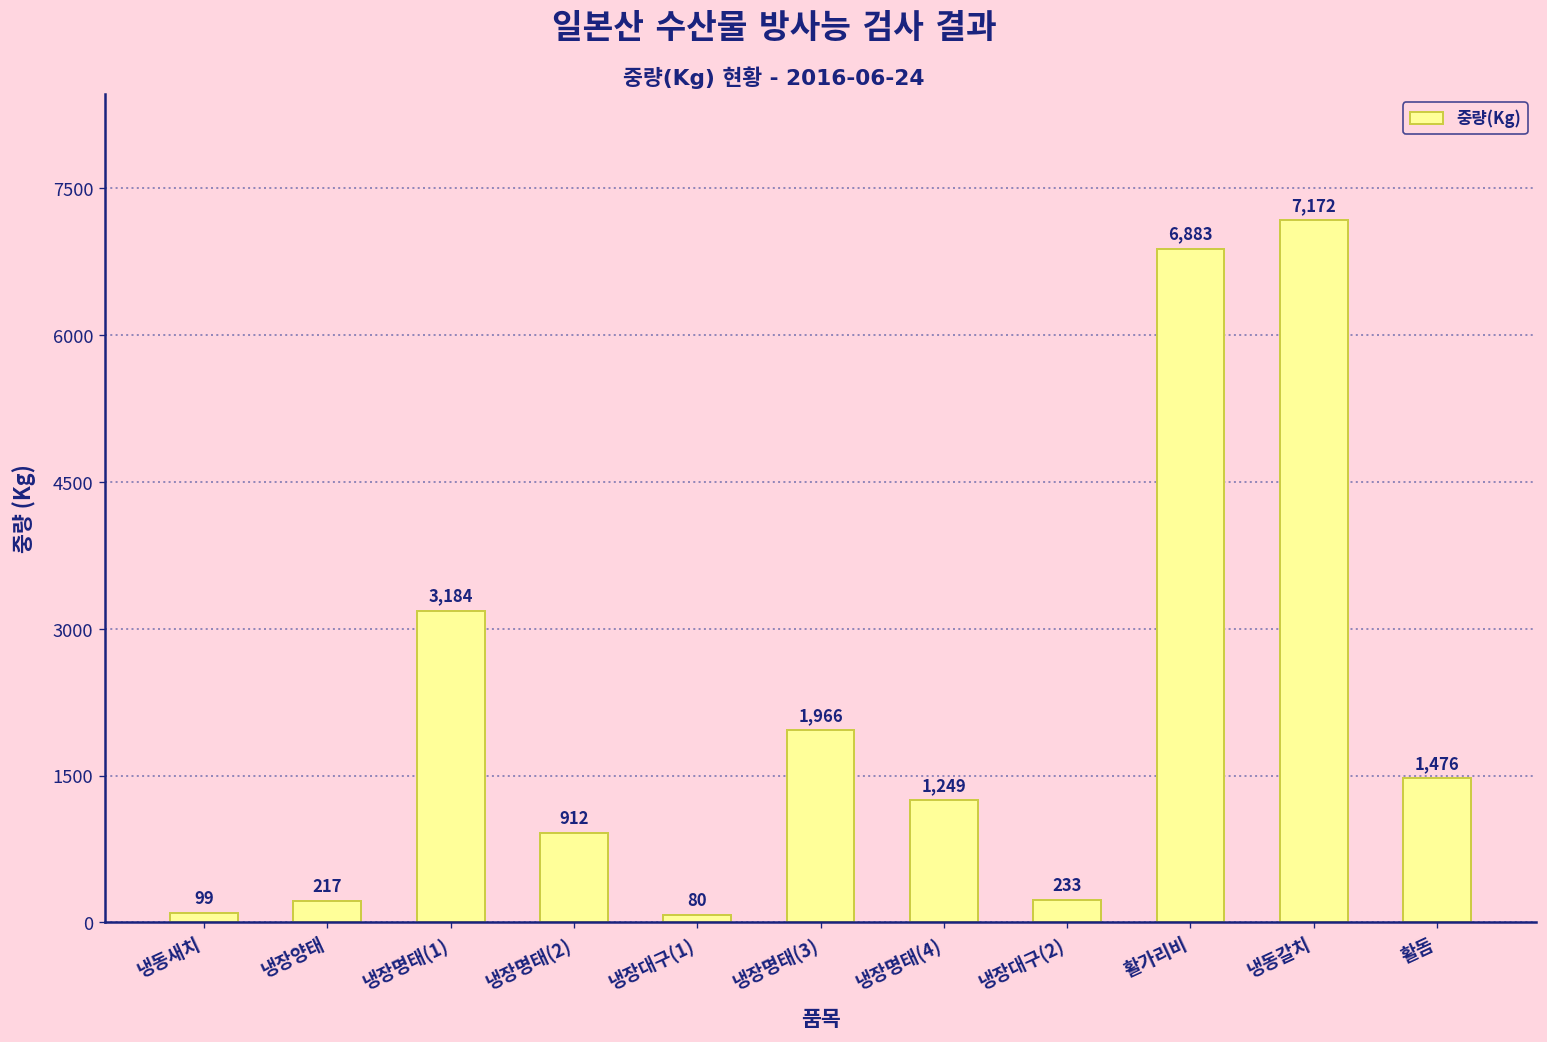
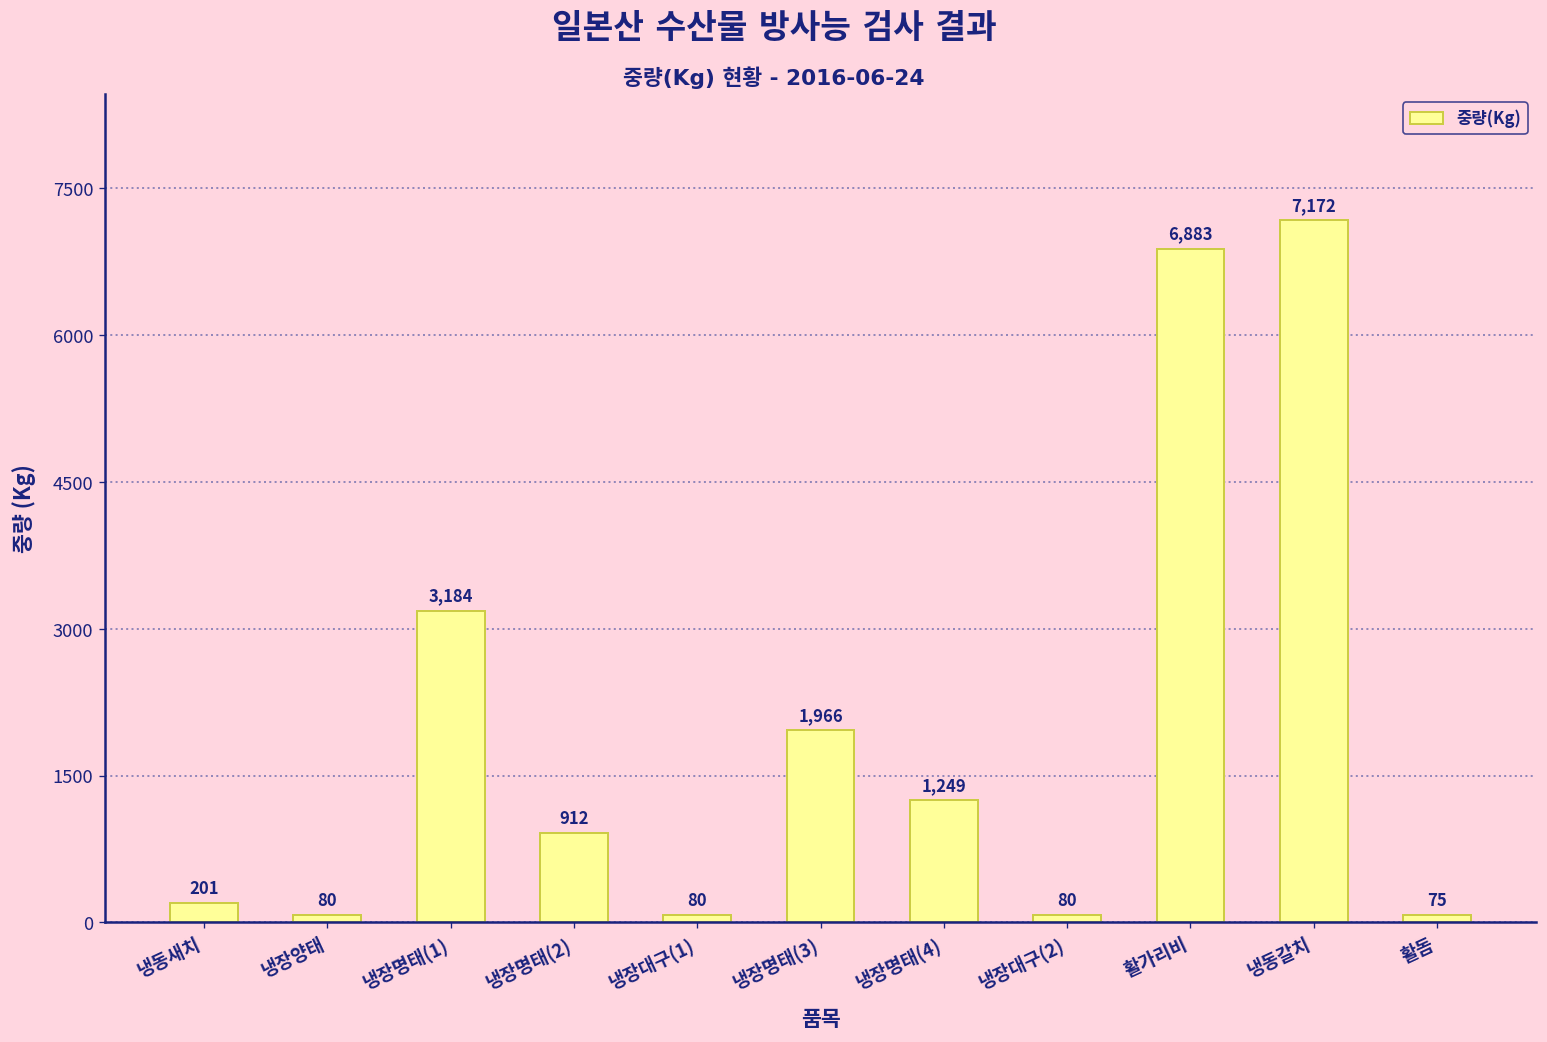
냉동새치: 99 -> 201
냉장양태: 217 -> 80
냉장대구(2): 233 -> 80
활돔: 1,476 -> 75
